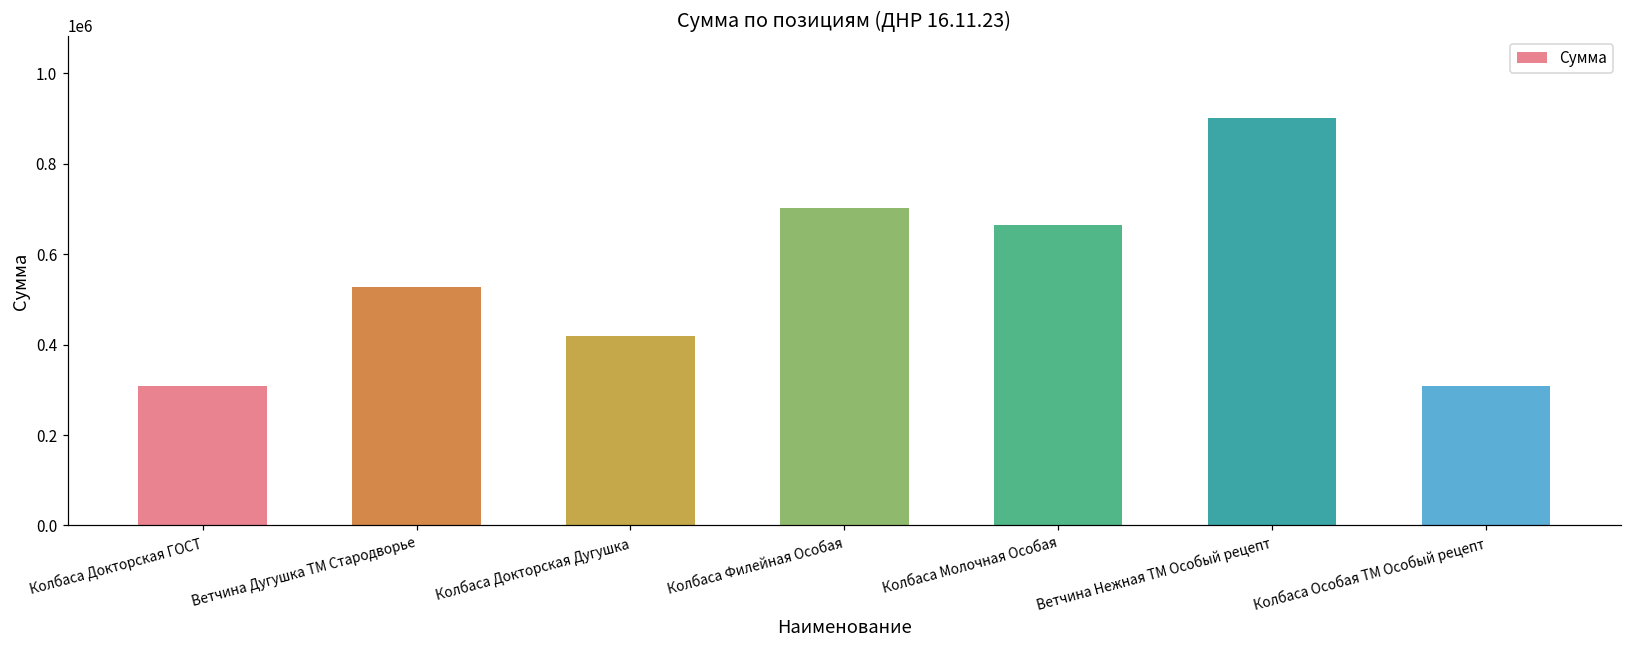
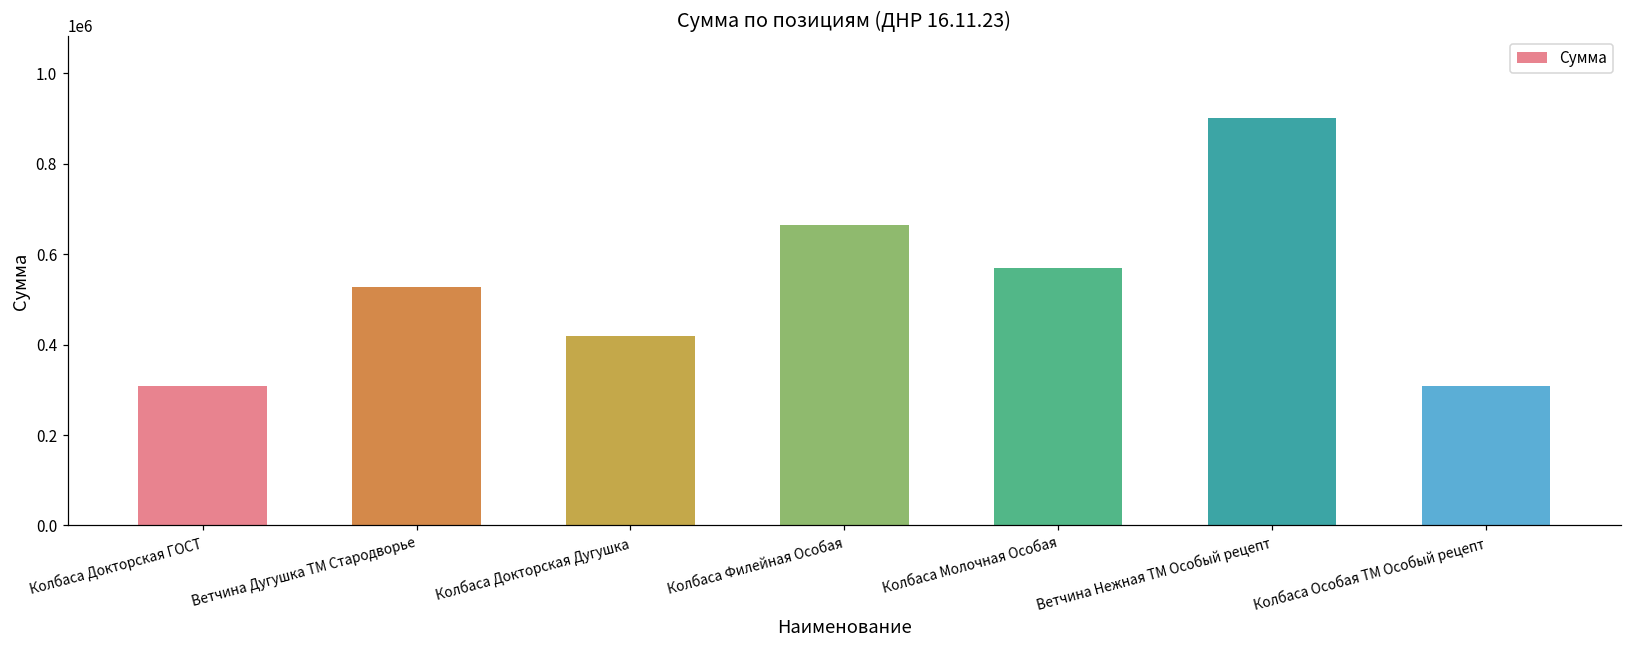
Колбаса Филейная Особая: 700000 -> 660000
Колбаса Молочная Особая: 660000 -> 570000
